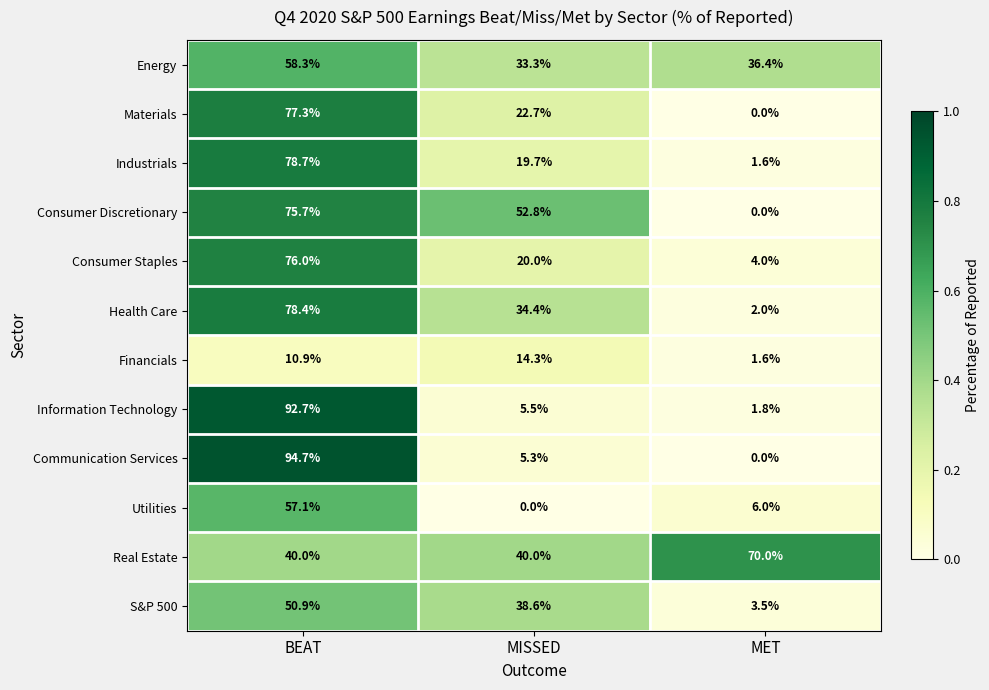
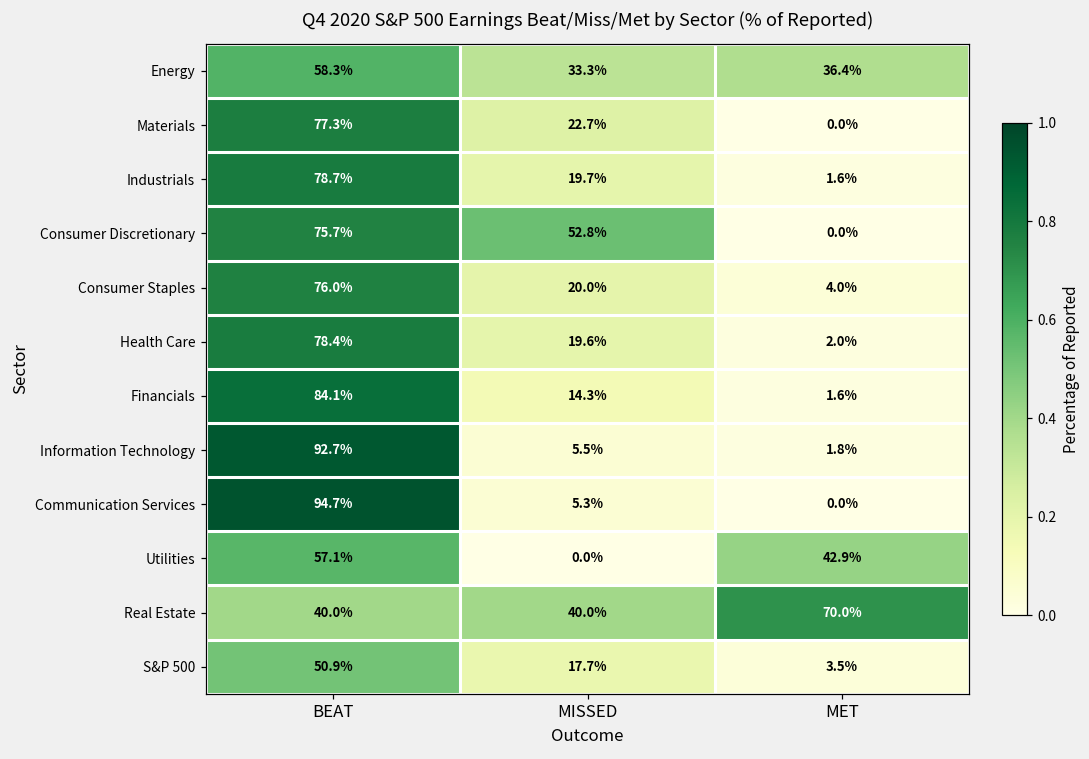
Health Care, MISSED: 34.4% -> 19.6%
Financials, BEAT: 10.9% -> 84.1%
Utilities, MET: 6.0% -> 42.9%
S&P 500, MISSED: 38.6% -> 17.7%
